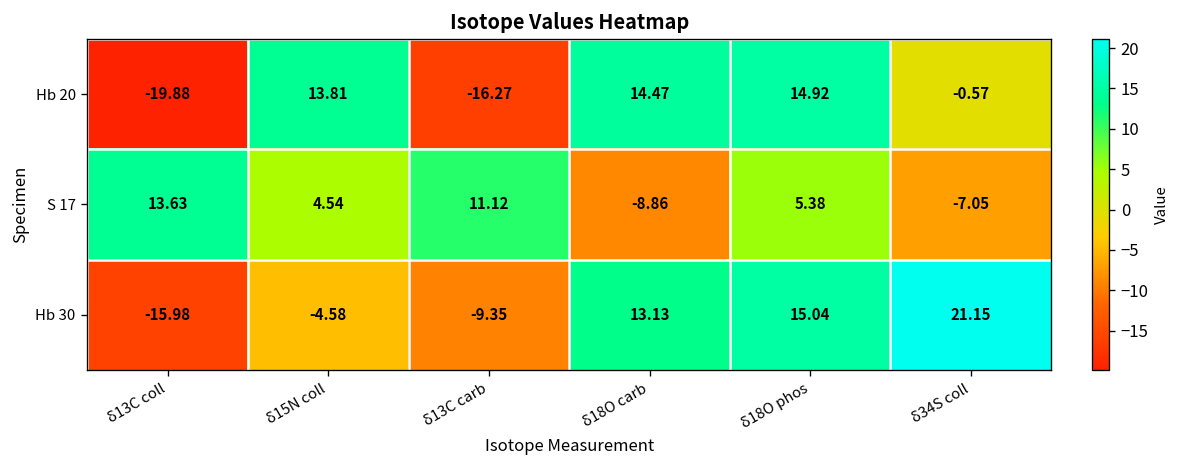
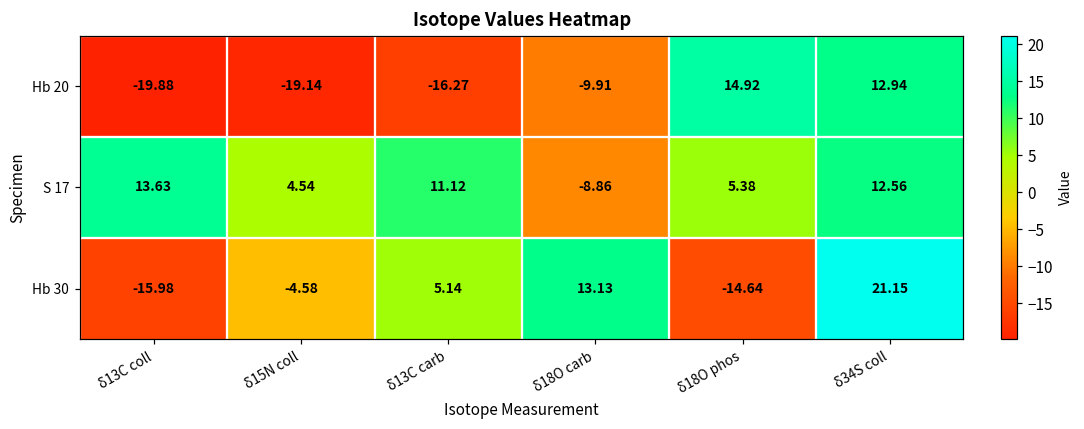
Hb 20, δ15N coll: 13.81 -> -19.14
Hb 20, δ18O carb: 14.47 -> -9.91
Hb 20, δ34S coll: -0.57 -> 12.94
S 17, δ34S coll: -7.05 -> 12.56
Hb 30, δ13C carb: -9.35 -> 5.14
Hb 30, δ18O phos: 15.04 -> -14.64
